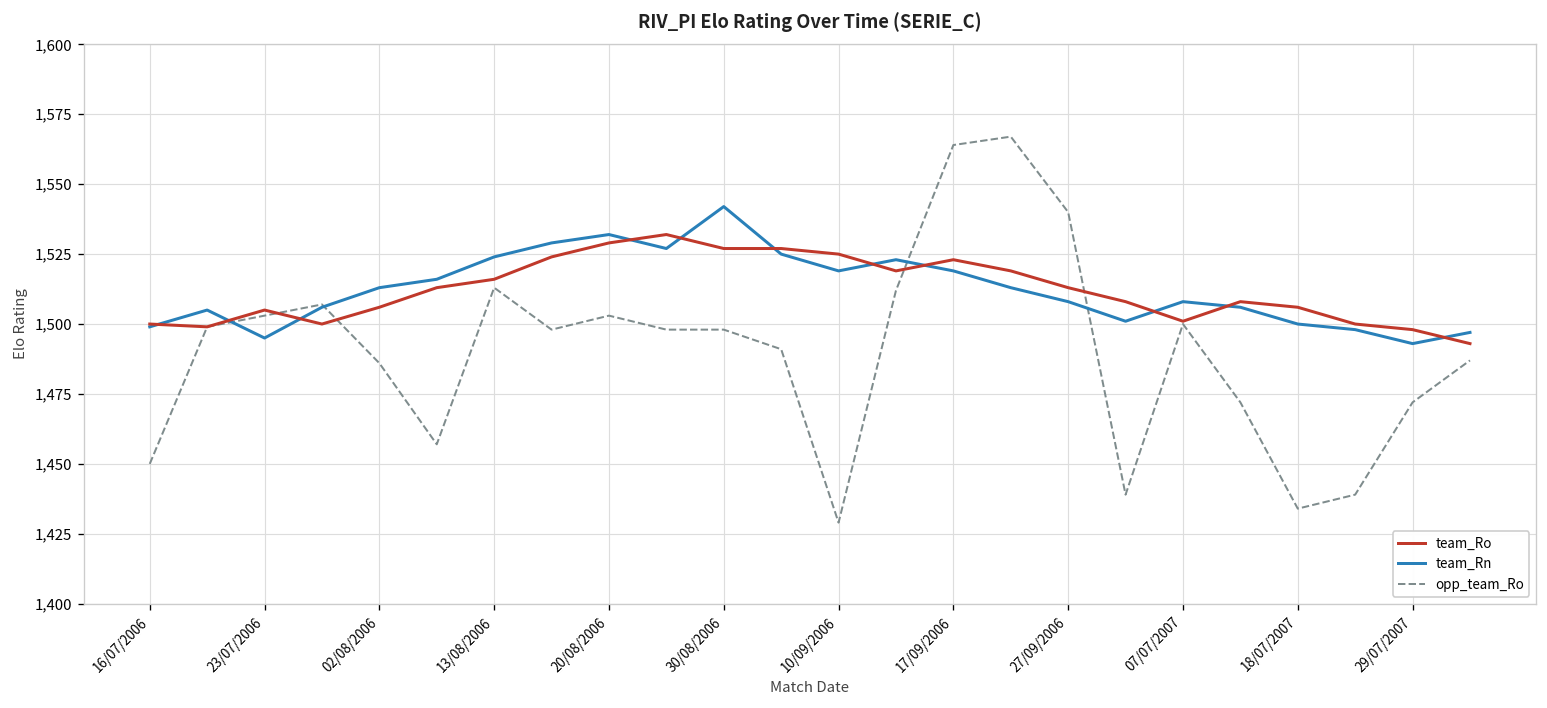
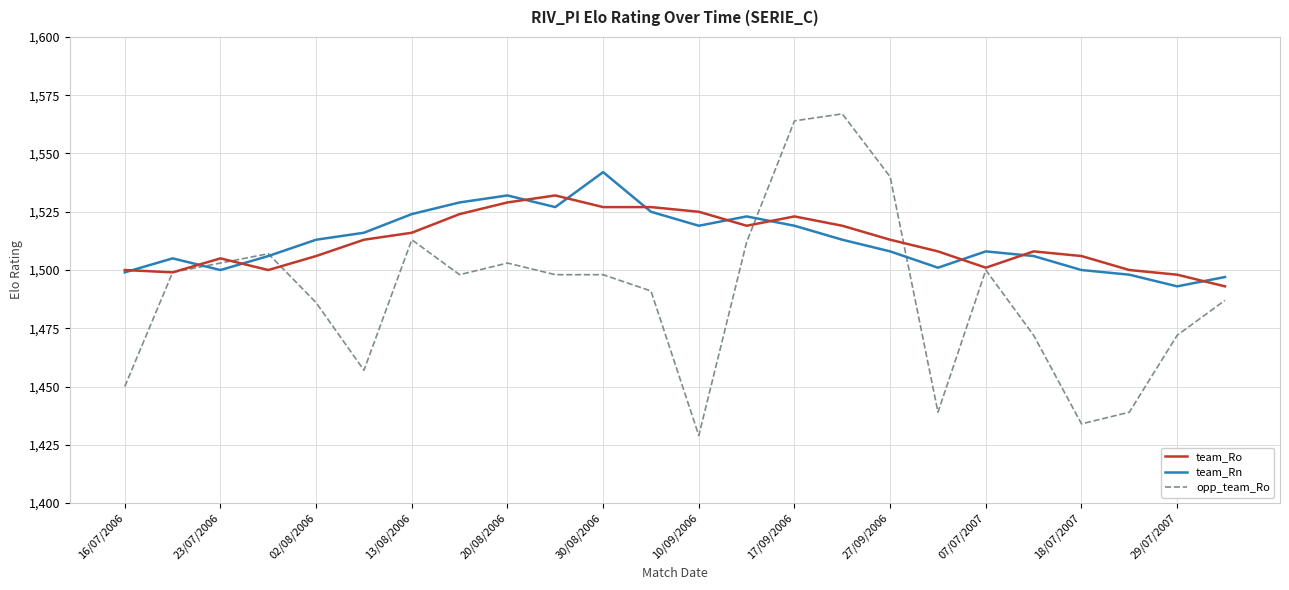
team_Rn, 23/07/2006: 1,495 -> 1,500
